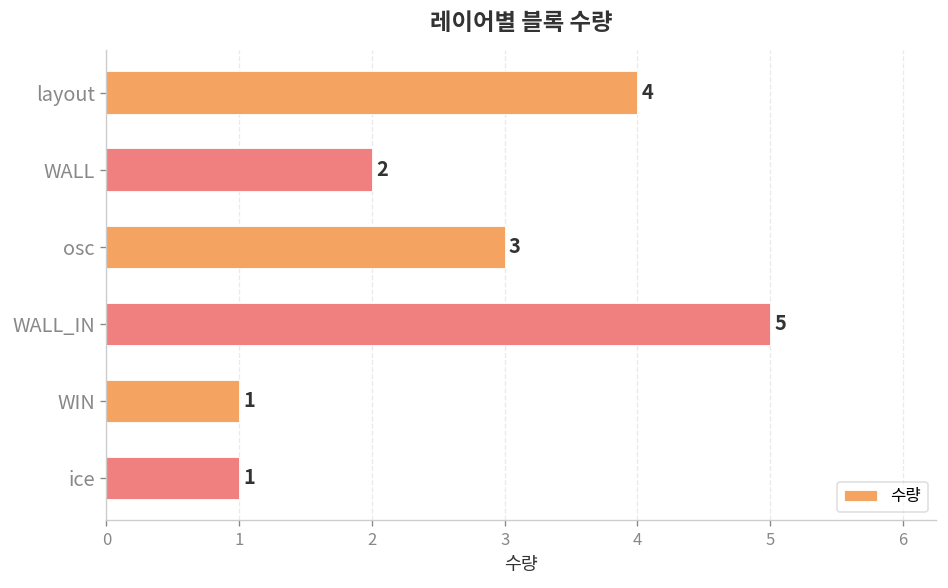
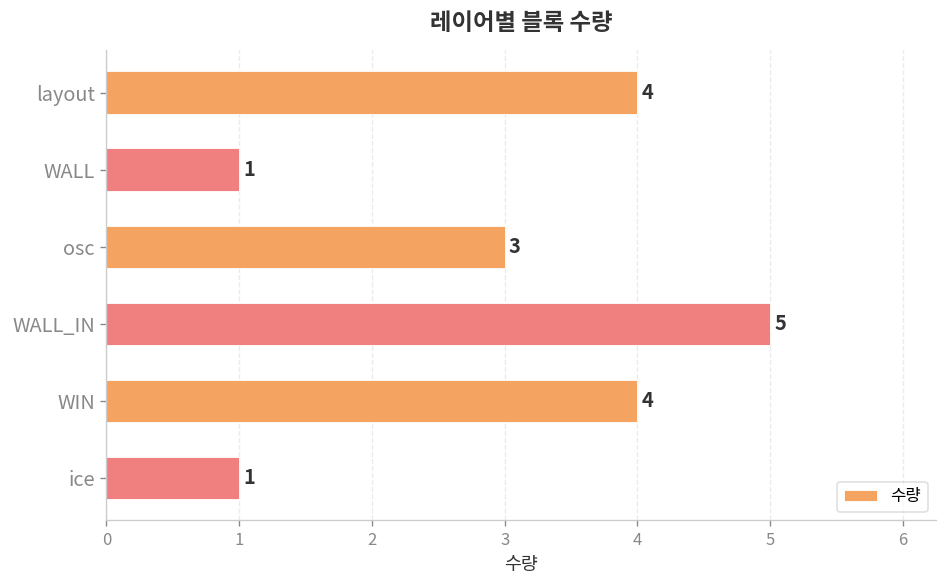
WALL: 2 -> 1
WIN: 1 -> 4
